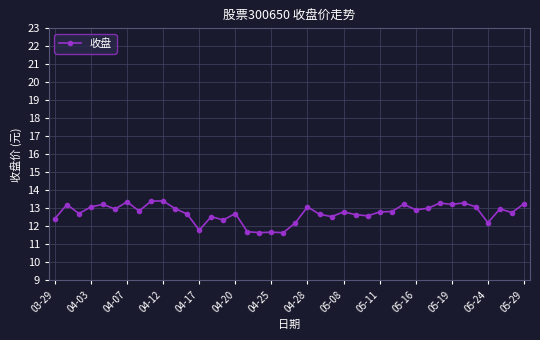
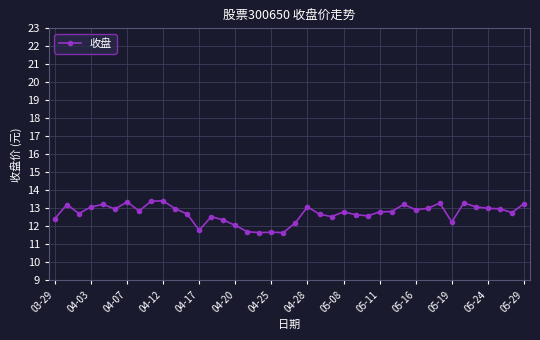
04-20: 12.7 -> 12.1
05-19: 13.2 -> 12.2
05-24: 12.2 -> 13.0
